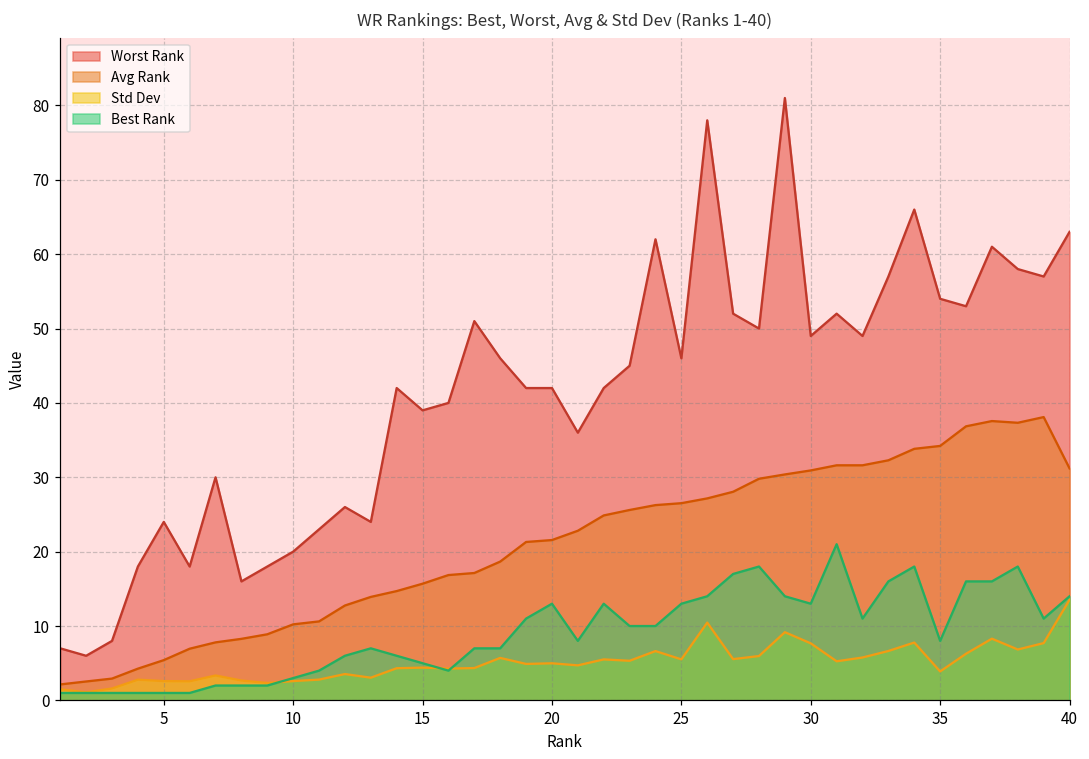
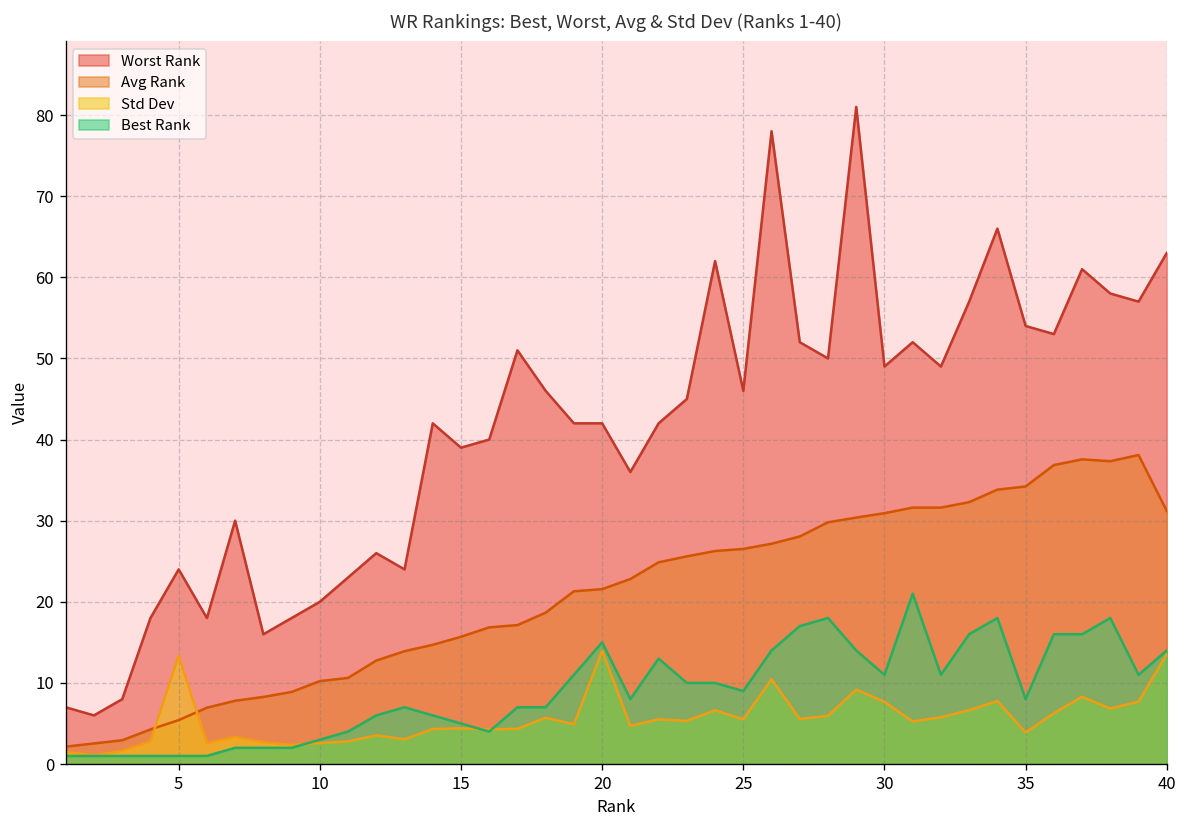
Std Dev, 5: 3 -> 13
Std Dev, 20: 5 -> 14
Best Rank, 20: 13 -> 15
Best Rank, 25: 13 -> 9
Best Rank, 30: 13 -> 11
